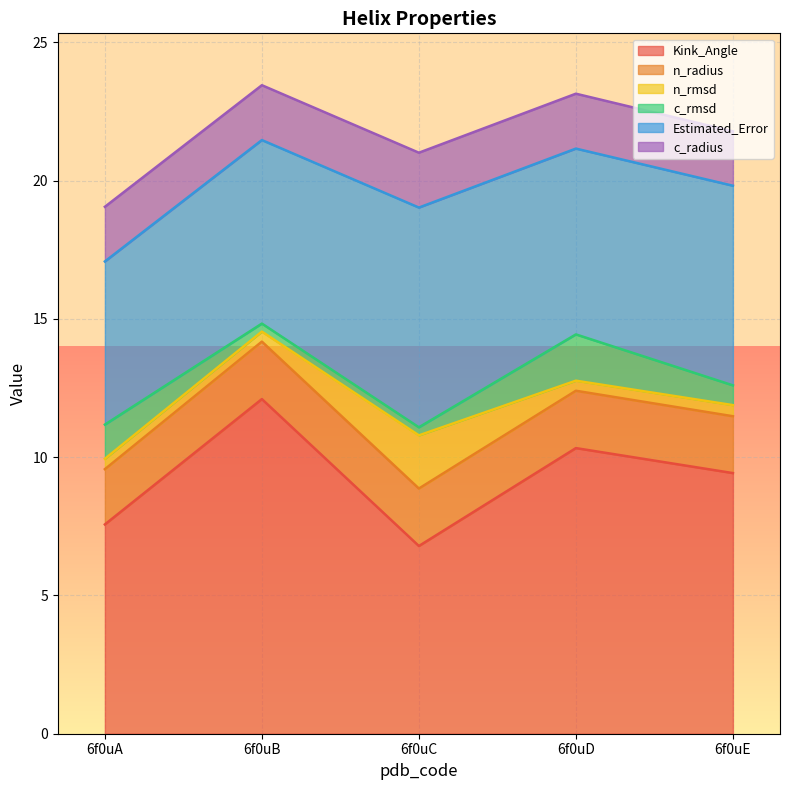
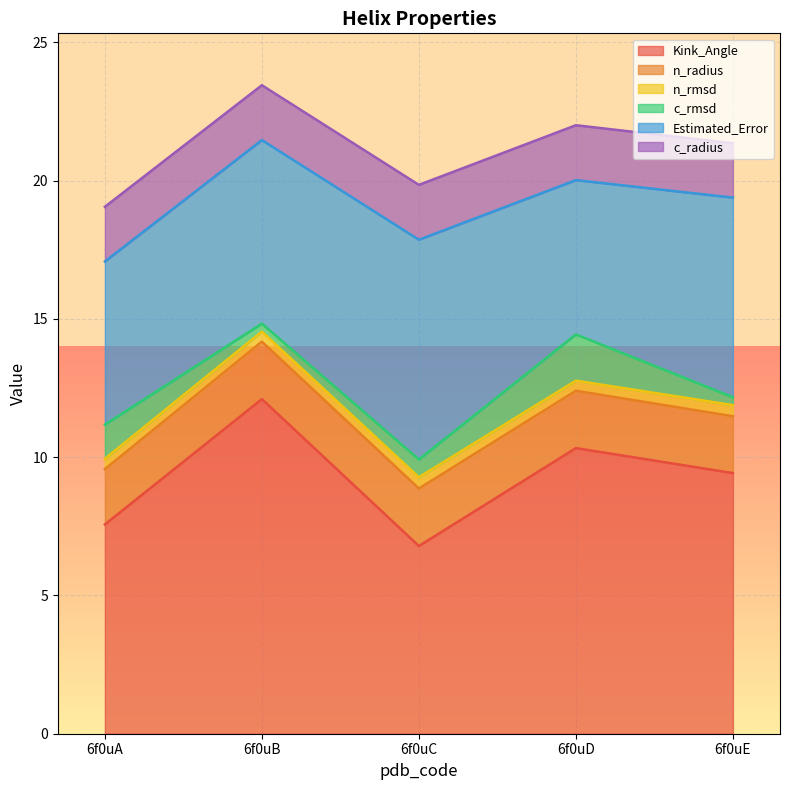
n_rmsd, 6f0uC: 1.9 -> 0.4
c_rmsd, 6f0uC: 0.3 -> 0.6
Estimated_Error, 6f0uD: 6.7 -> 5.6
c_rmsd, 6f0uE: 0.7 -> 0.3
